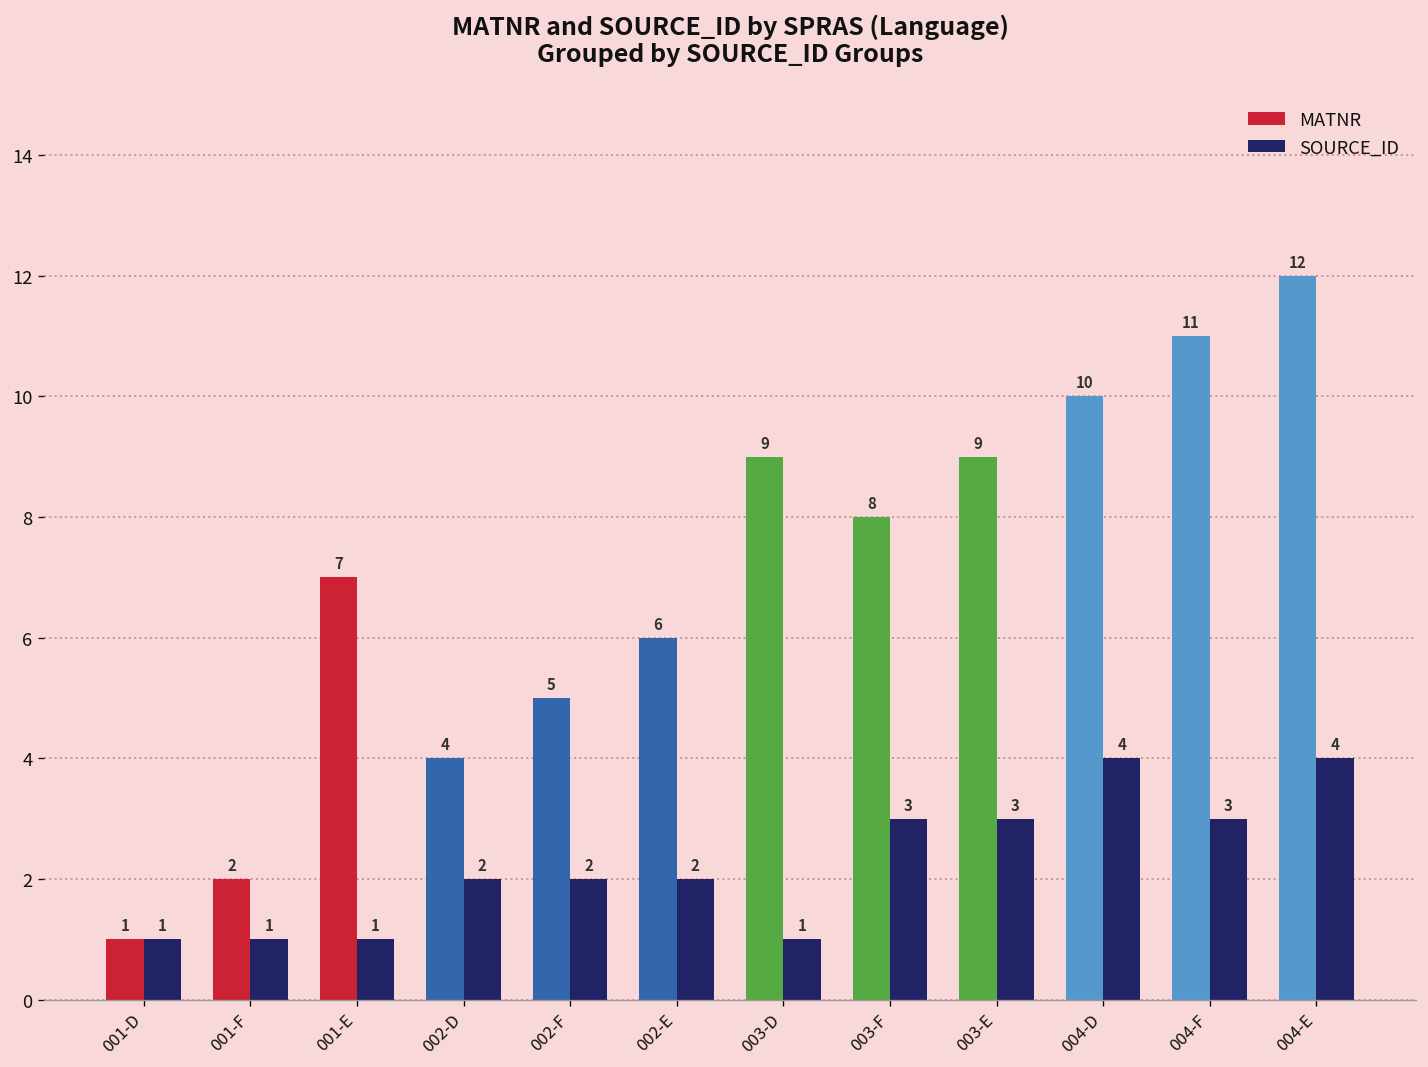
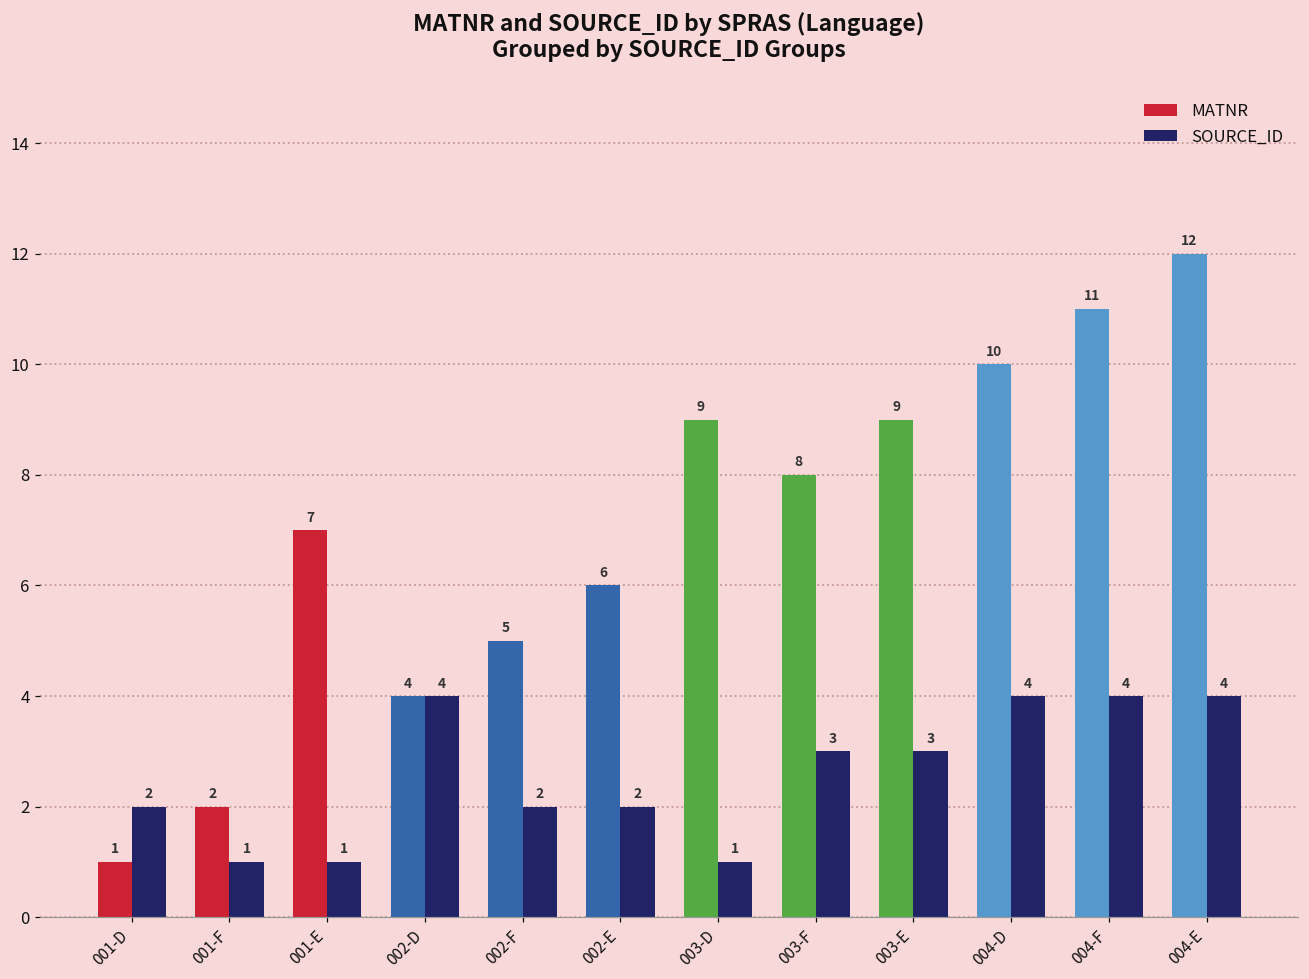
SOURCE_ID, 001-D: 1 -> 2
SOURCE_ID, 002-D: 2 -> 4
SOURCE_ID, 004-F: 3 -> 4
